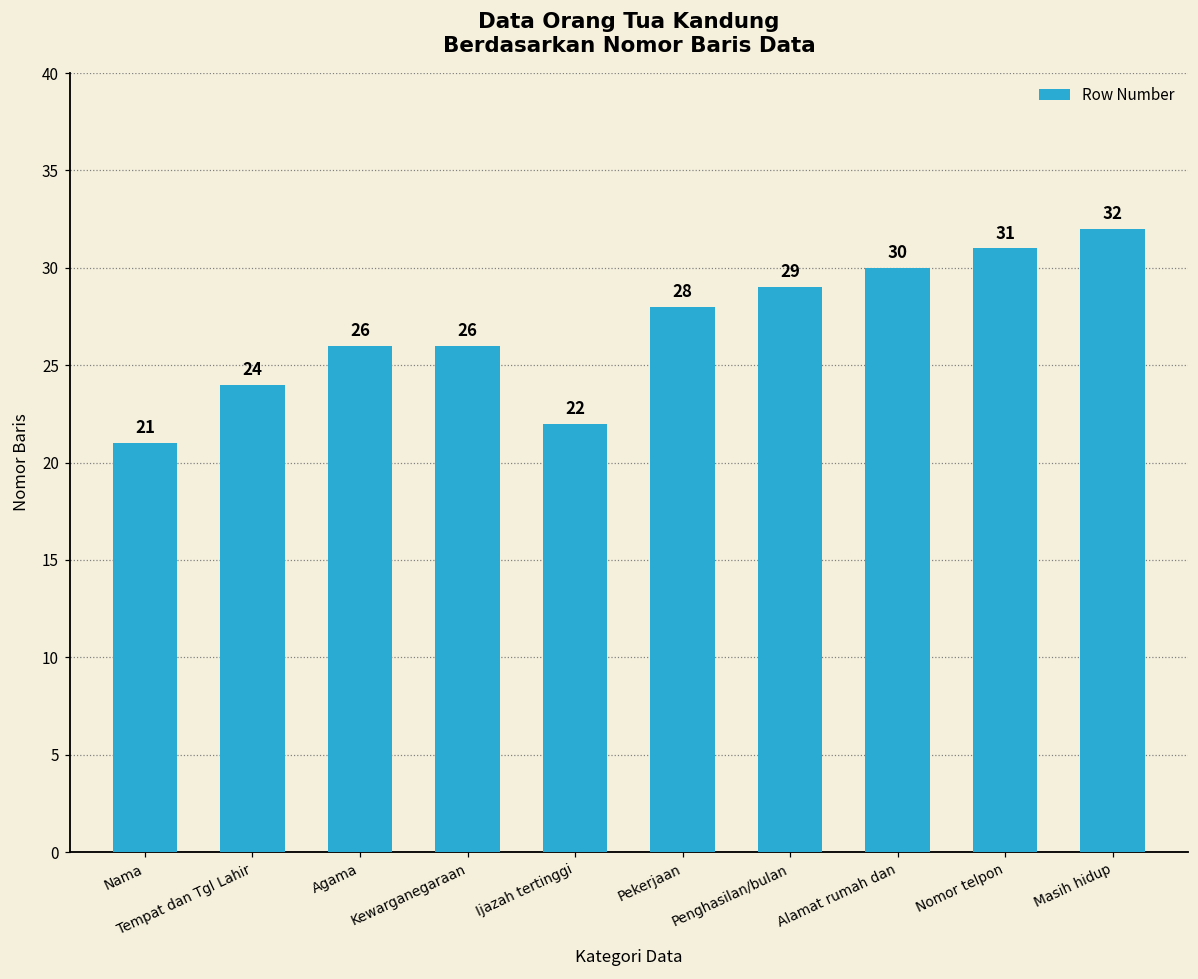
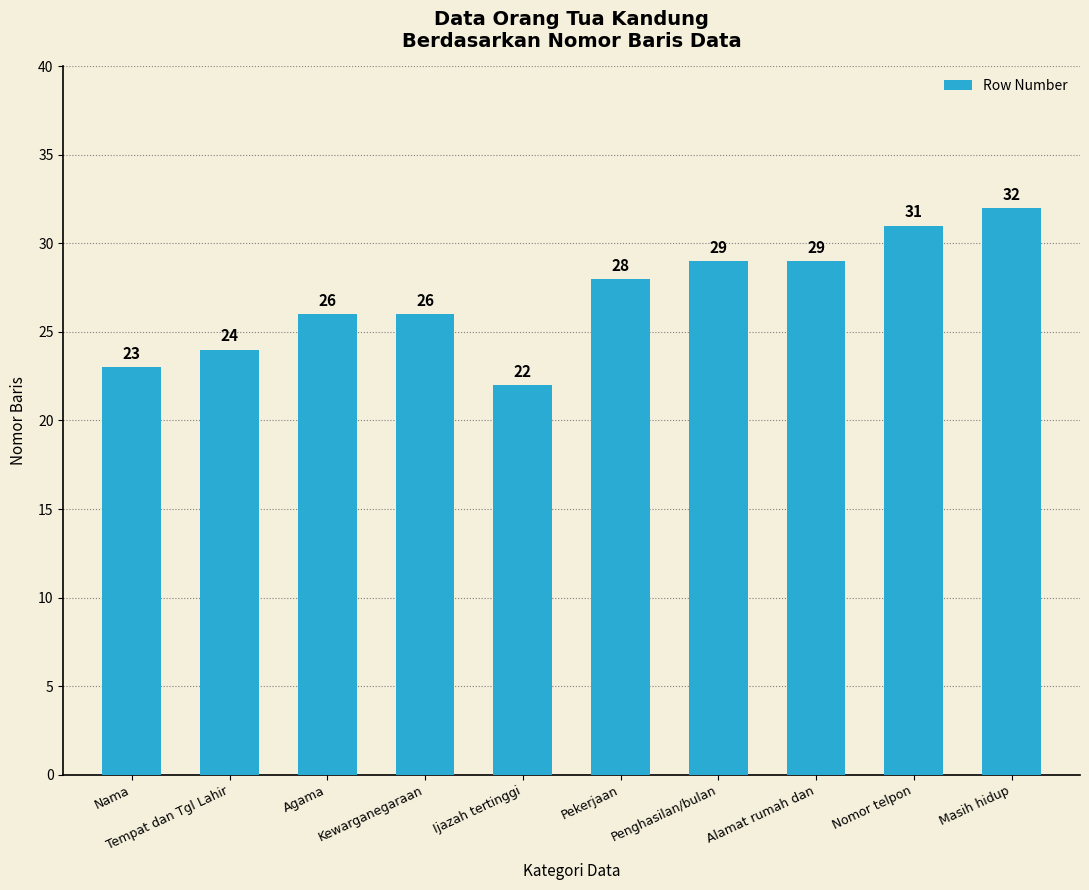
Nama: 21 -> 23
Alamat rumah dan: 30 -> 29
